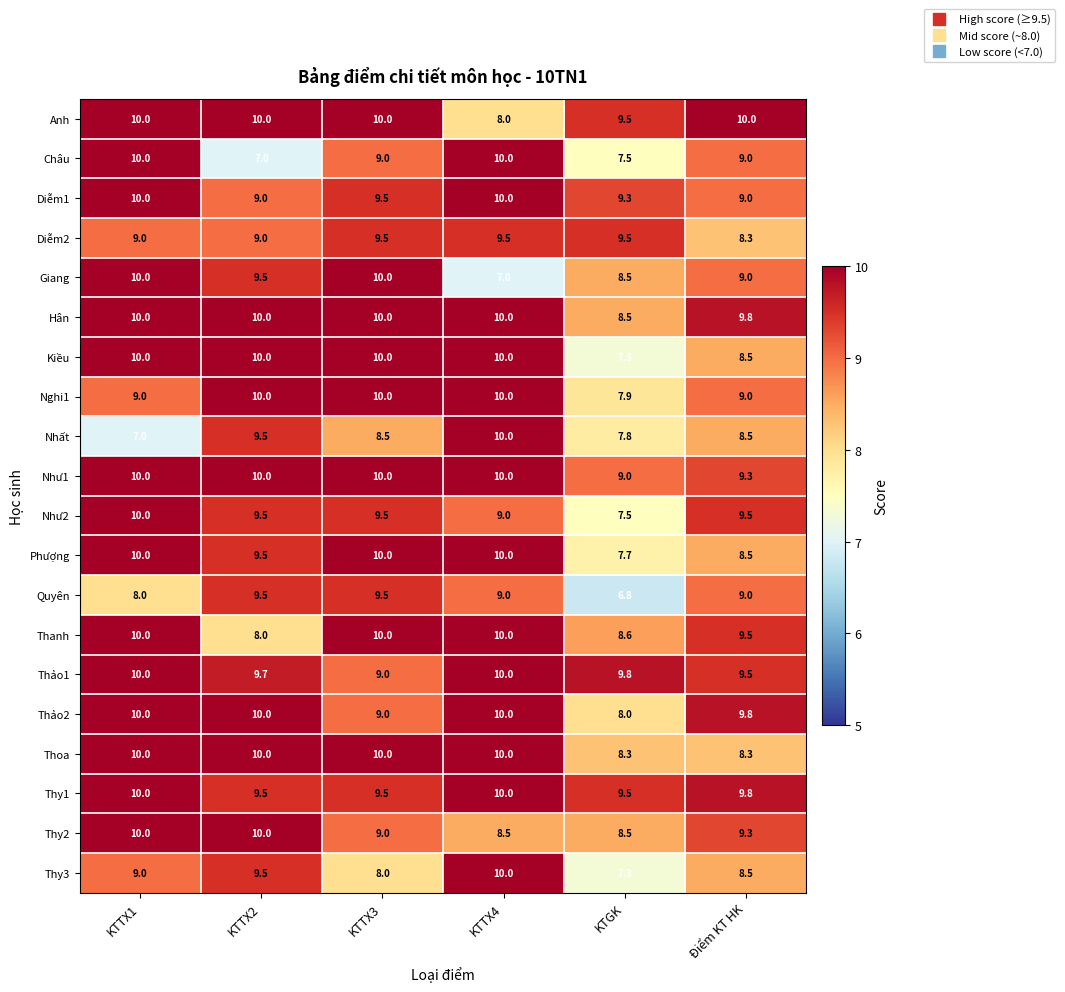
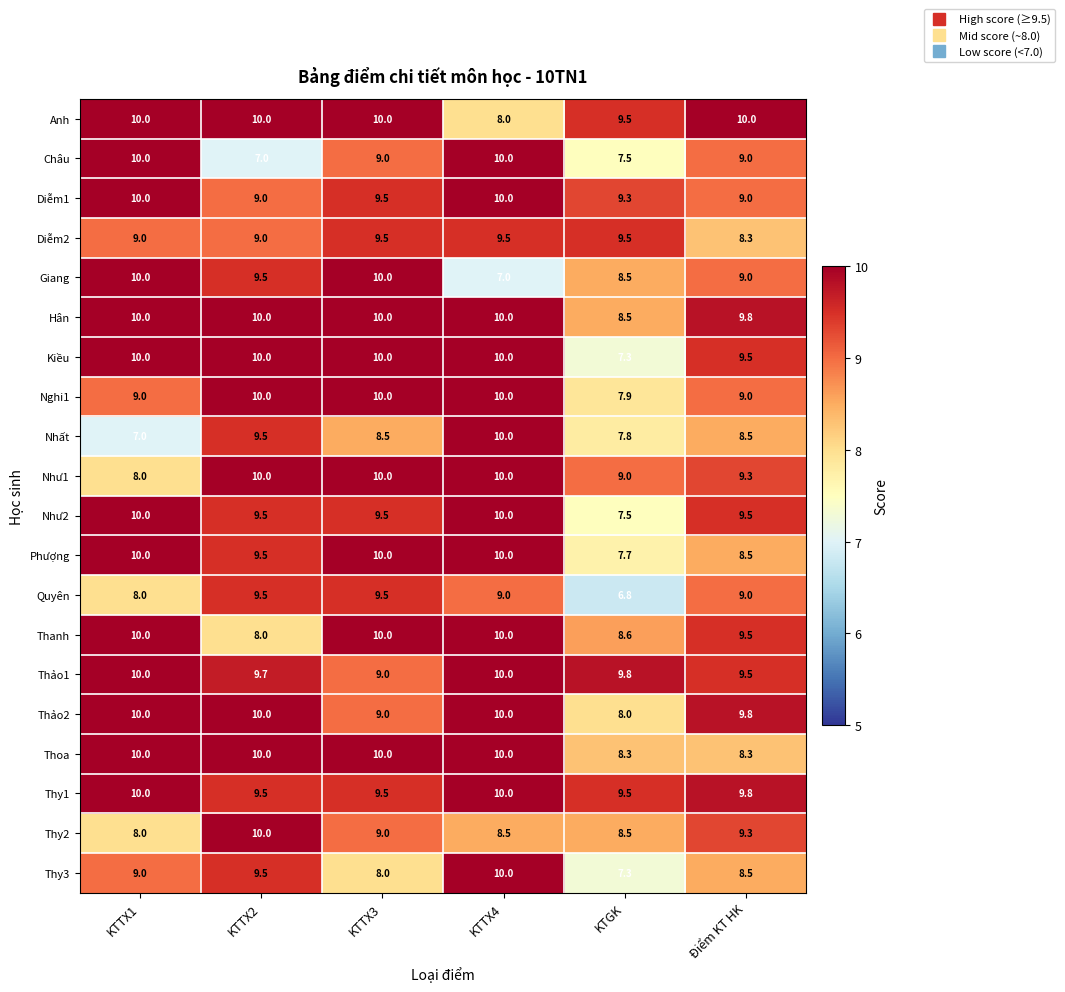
Kiều, Điểm KT HK: 8.5 -> 9.5
Như1, KTTX1: 10.0 -> 8.0
Như2, KTTX4: 9.0 -> 10.0
Thy2, KTTX1: 10.0 -> 8.0
